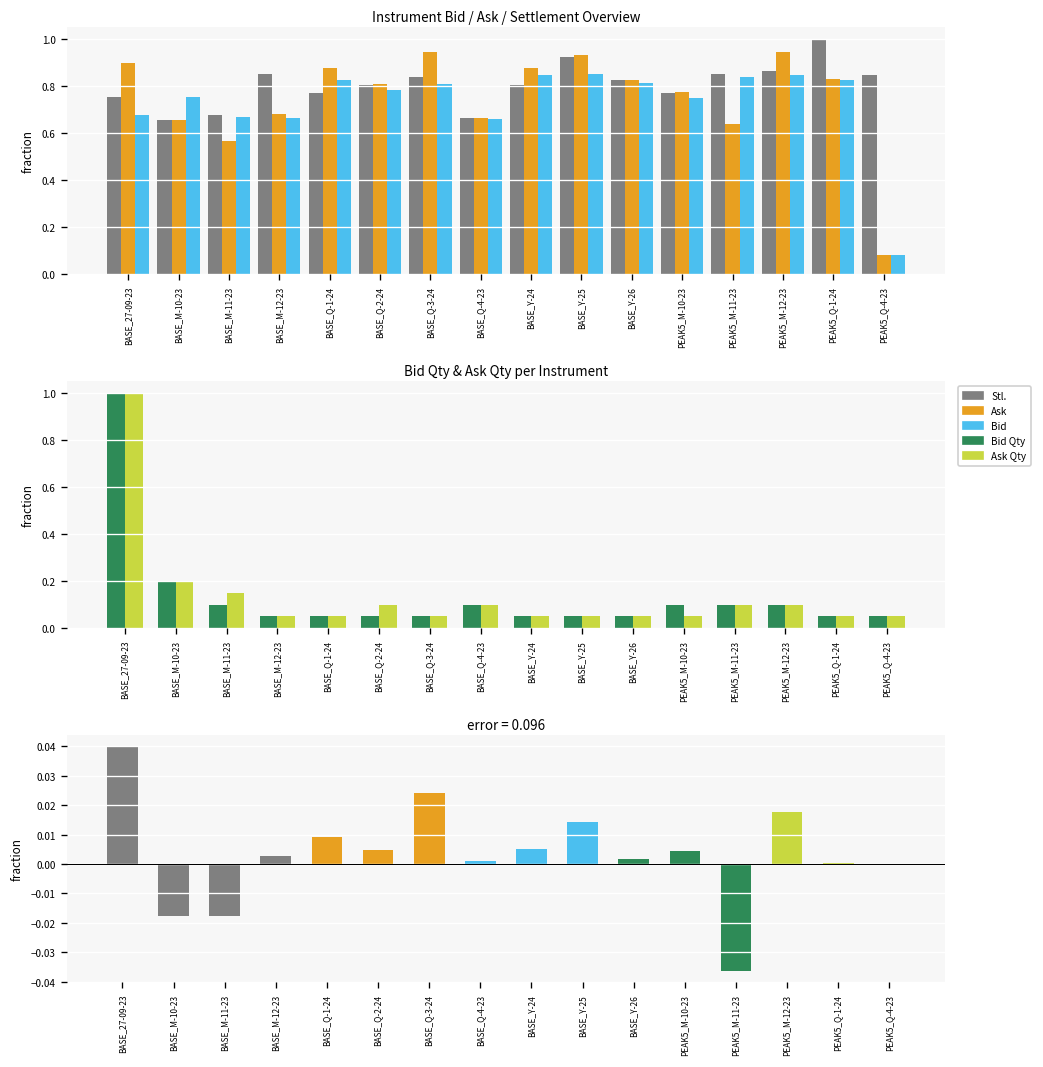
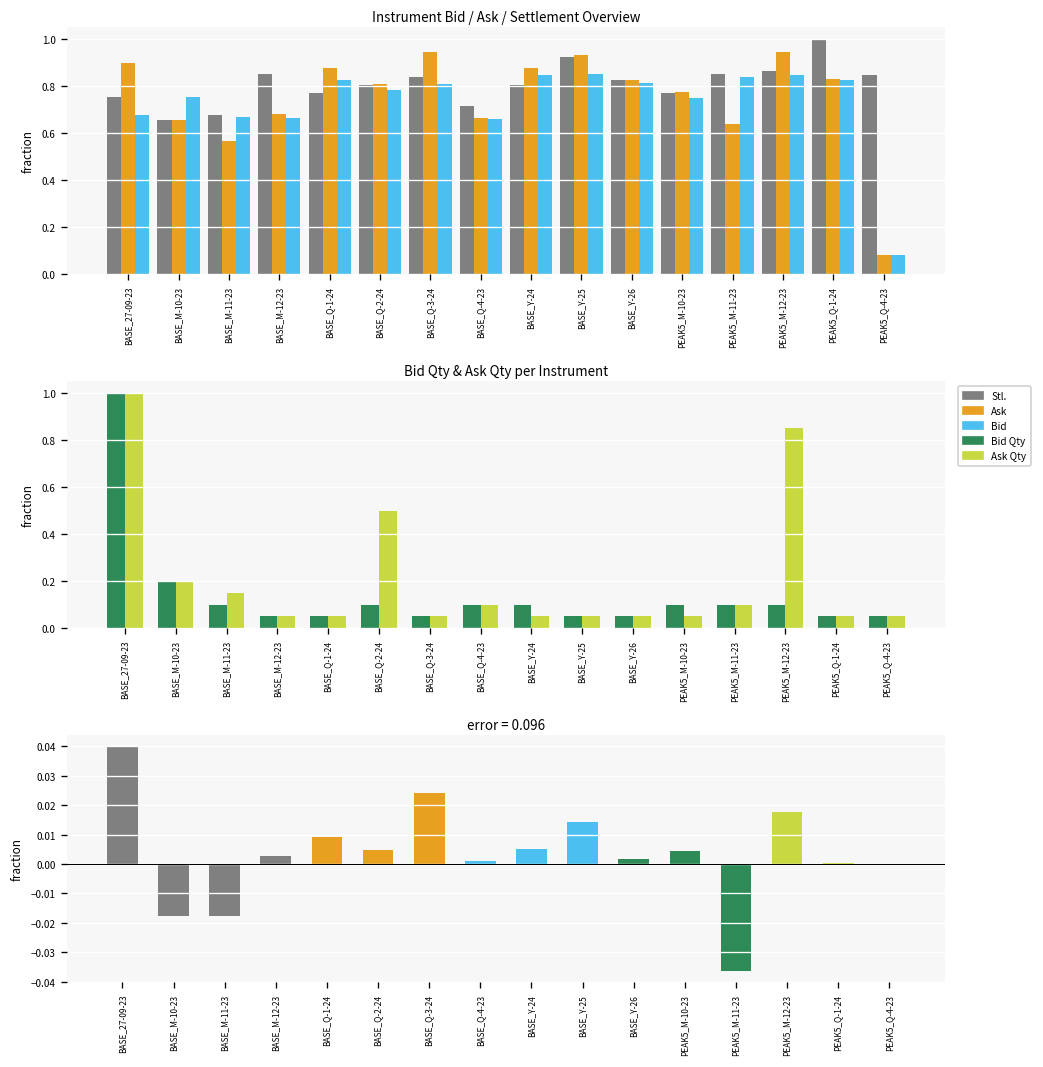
Instrument Bid / Ask / Settlement Overview, Stl., BASE_Q-4-23: 0.67 -> 0.72
Bid Qty & Ask Qty per Instrument, Bid Qty, BASE_Q-2-24: 0.05 -> 0.10
Bid Qty & Ask Qty per Instrument, Ask Qty, BASE_Q-2-24: 0.10 -> 0.50
Bid Qty & Ask Qty per Instrument, Bid Qty, BASE_Y-24: 0.05 -> 0.10
Bid Qty & Ask Qty per Instrument, Ask Qty, PEAK5_M-12-23: 0.10 -> 0.85
